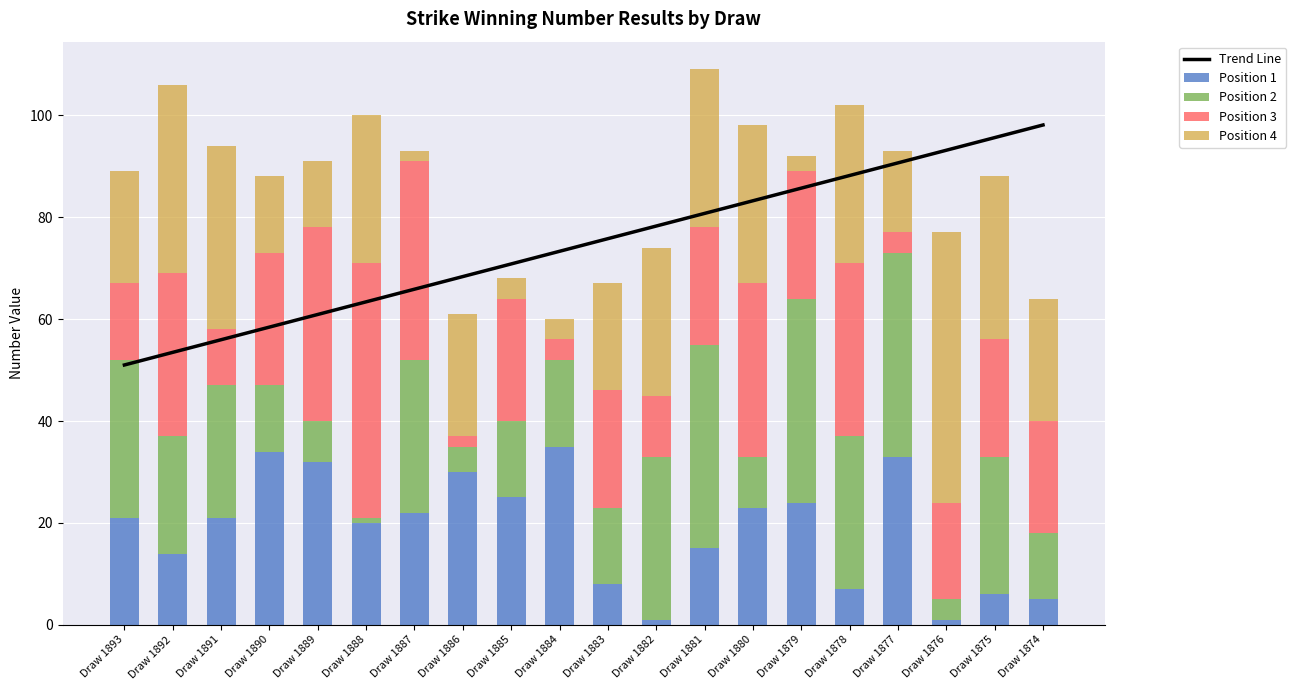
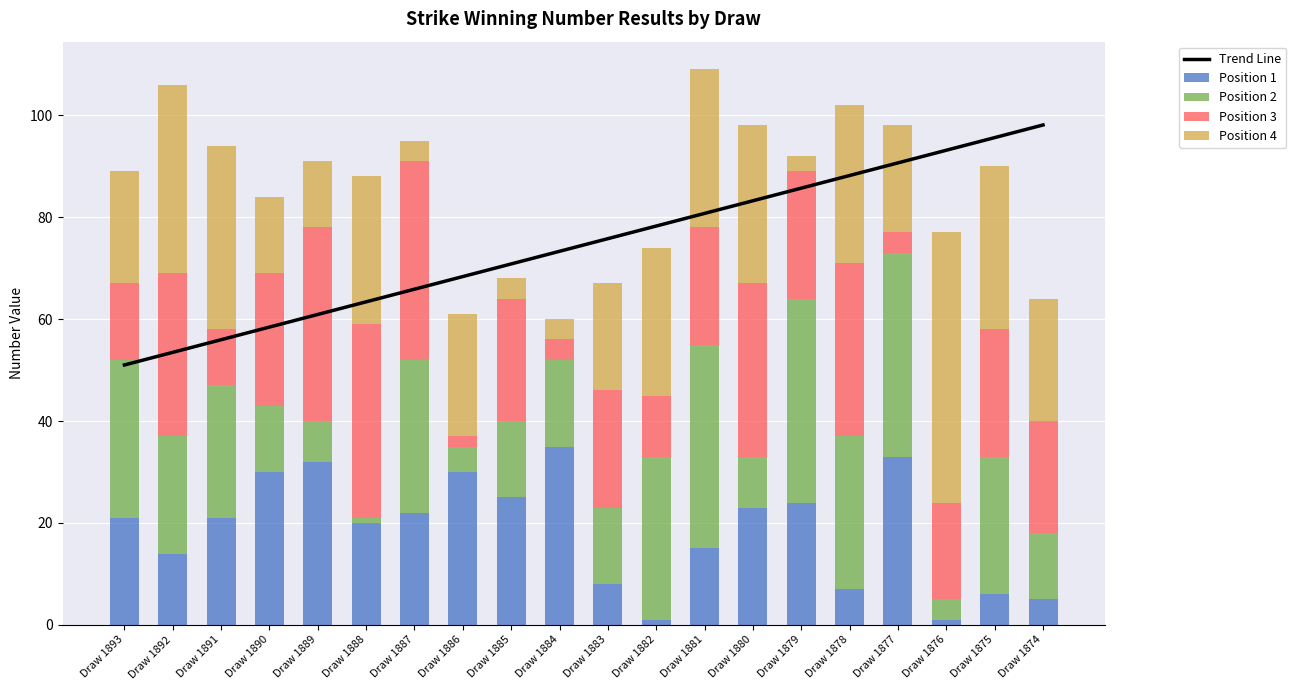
Position 1, Draw 1890: 34 -> 30
Position 3, Draw 1888: 50 -> 38
Position 4, Draw 1887: 2 -> 4
Position 4, Draw 1877: 16 -> 21
Position 3, Draw 1875: 23 -> 25
